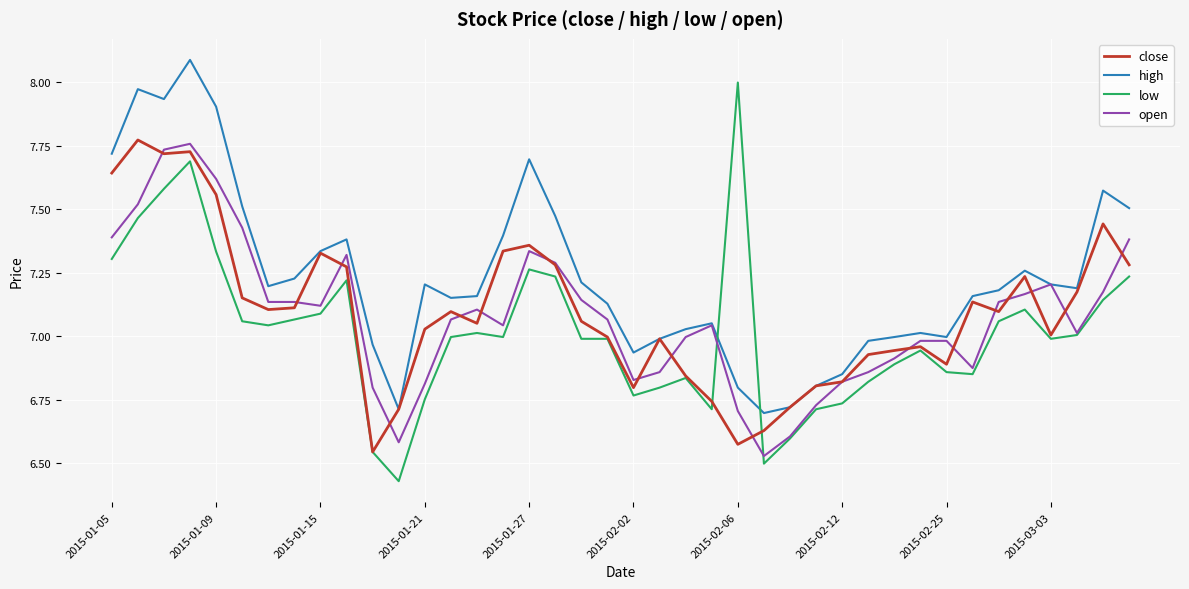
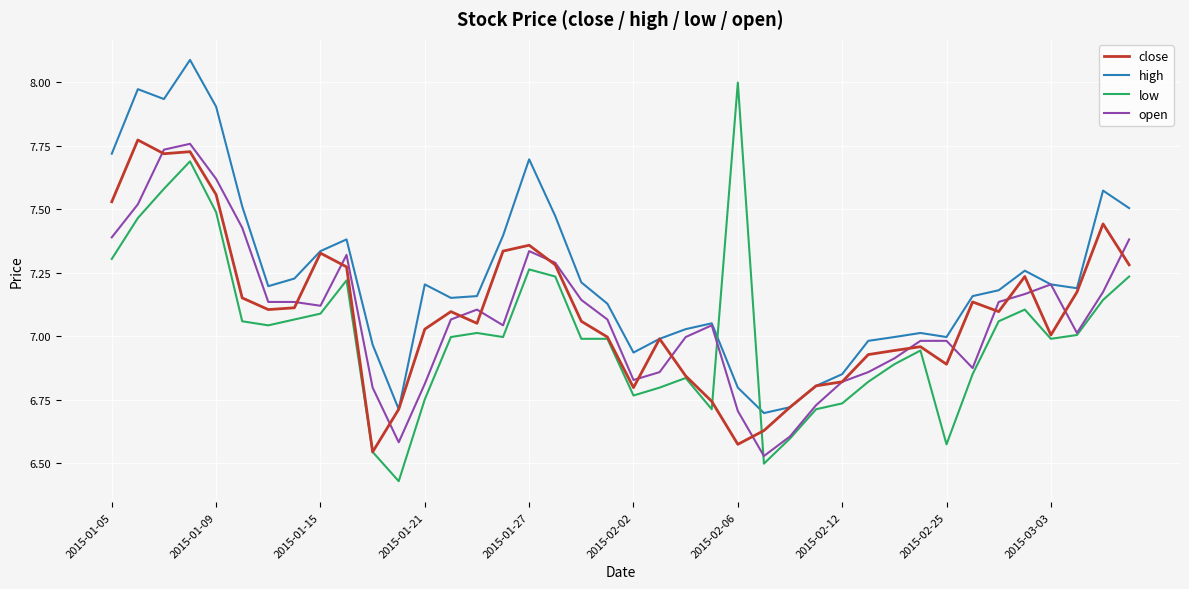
close, 2015-01-05: 7.64 -> 7.53
low, 2015-01-09: 7.33 -> 7.49
low, 2015-02-25: 6.86 -> 6.58
